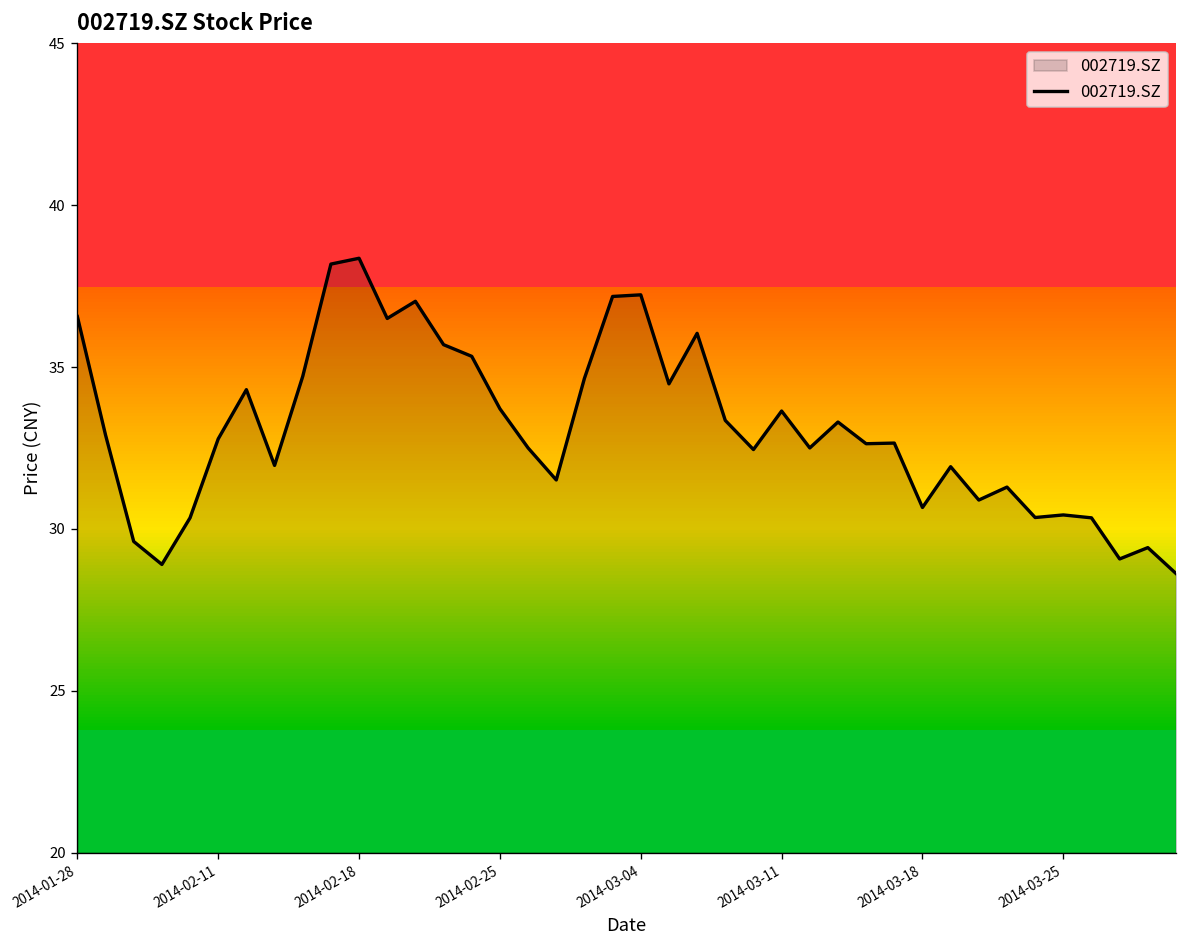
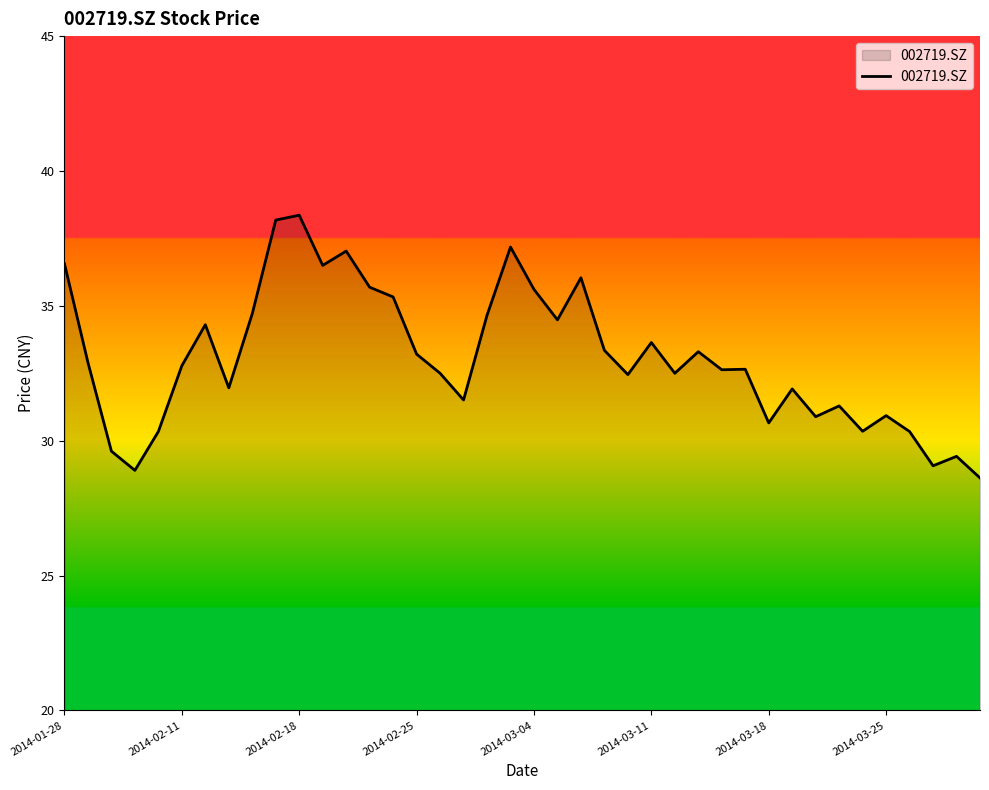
2014-02-25: 33.7 -> 33.2
2014-03-04: 37.2 -> 35.6
2014-03-25: 30.4 -> 30.9
